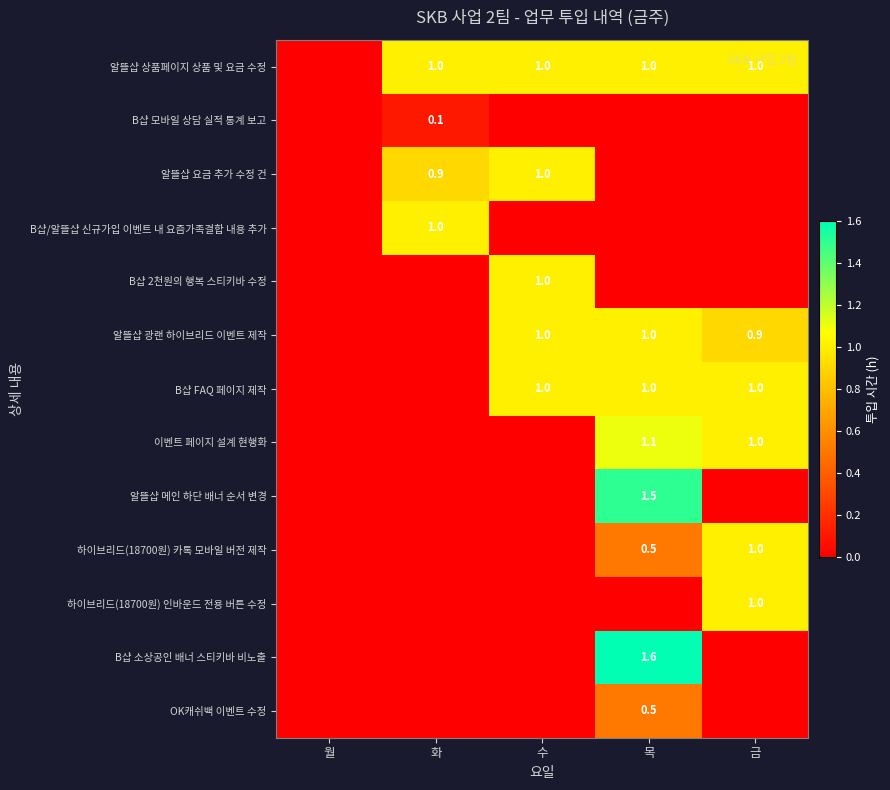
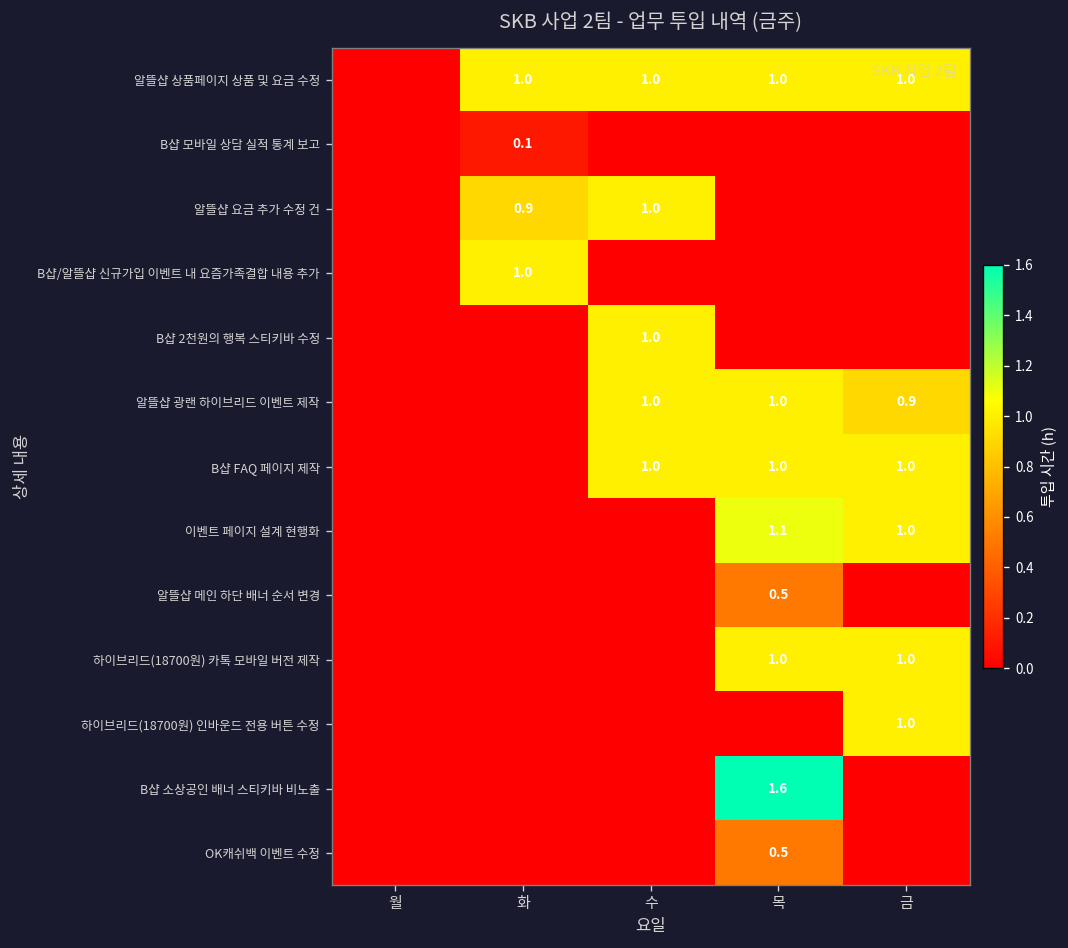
알뜰샵 메인 하단 배너 순서 변경, 목: 1.5 -> 0.5
하이브리드(18700원) 카톡 모바일 버전 제작, 목: 0.5 -> 1.0
